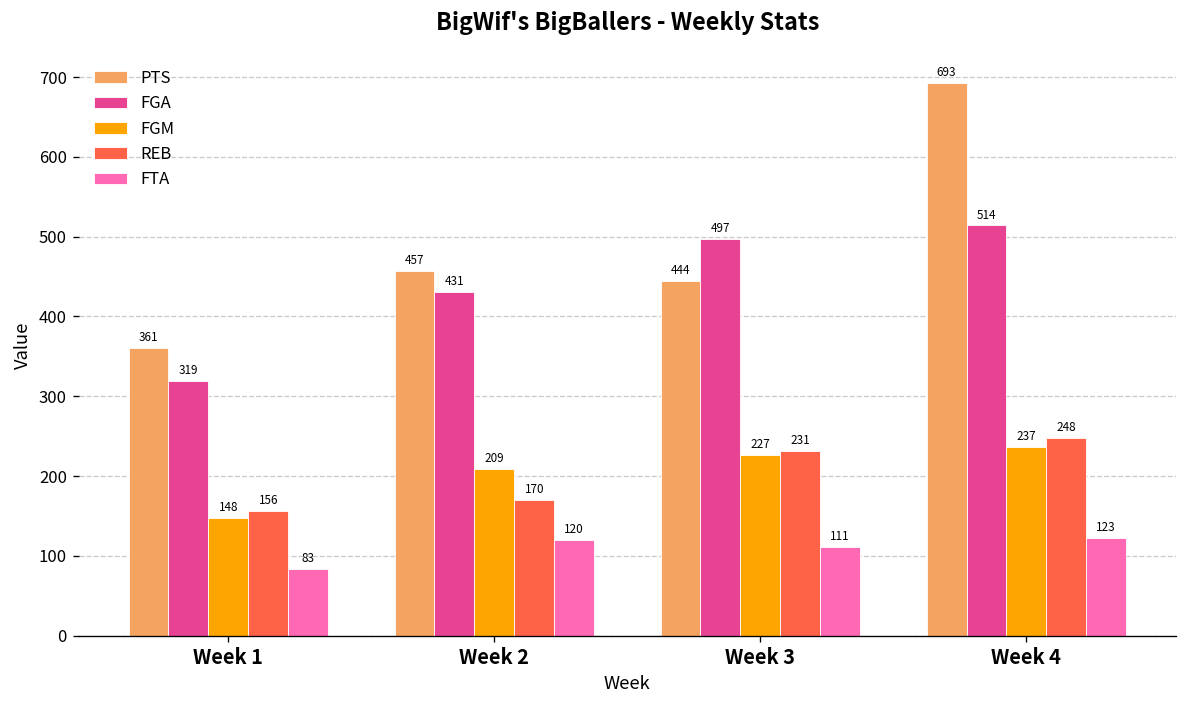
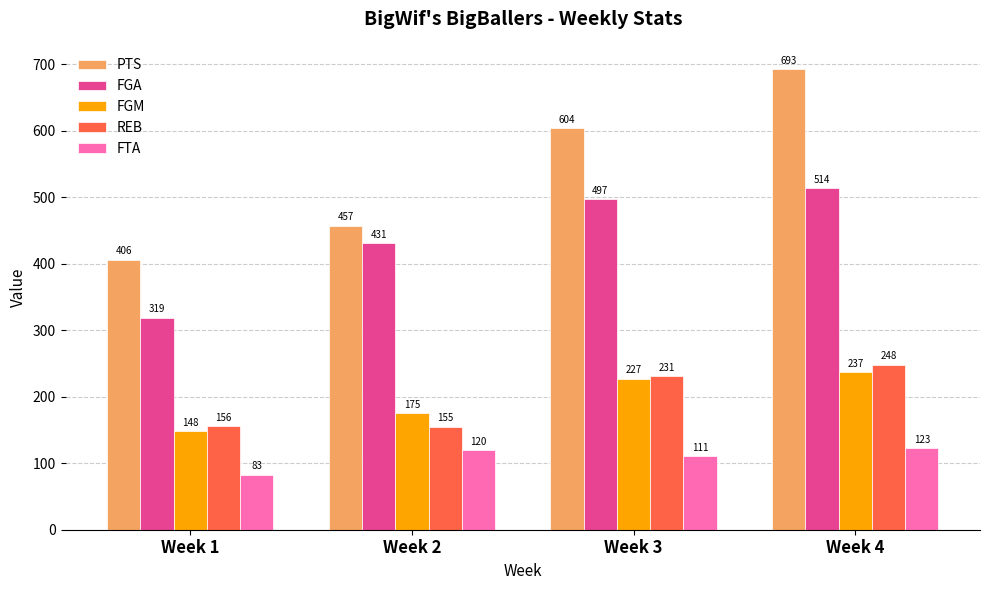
PTS, Week 1: 361 -> 406
FGM, Week 2: 209 -> 175
REB, Week 2: 170 -> 155
PTS, Week 3: 444 -> 604
